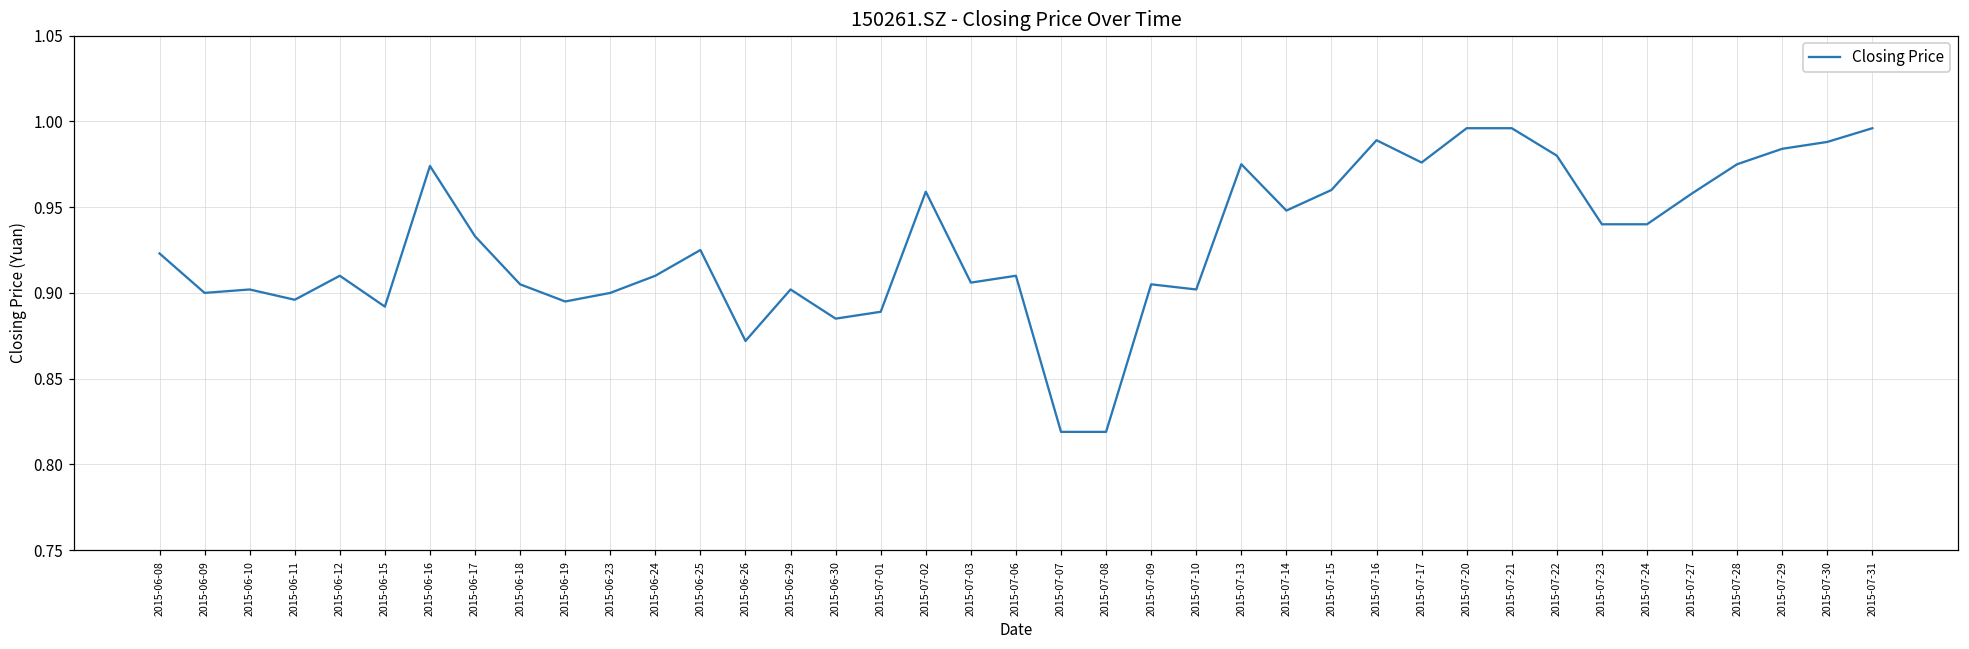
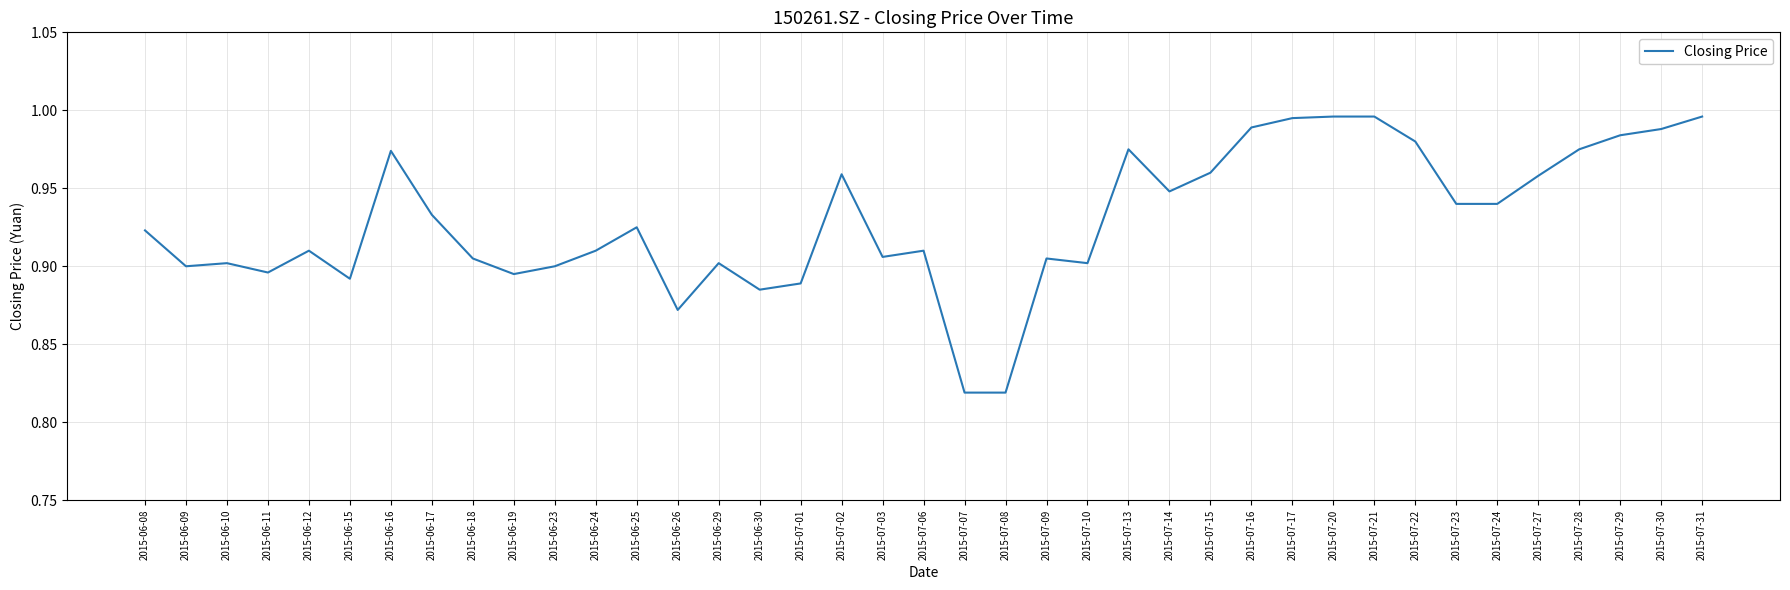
2015-07-17: 0.976 -> 0.995
